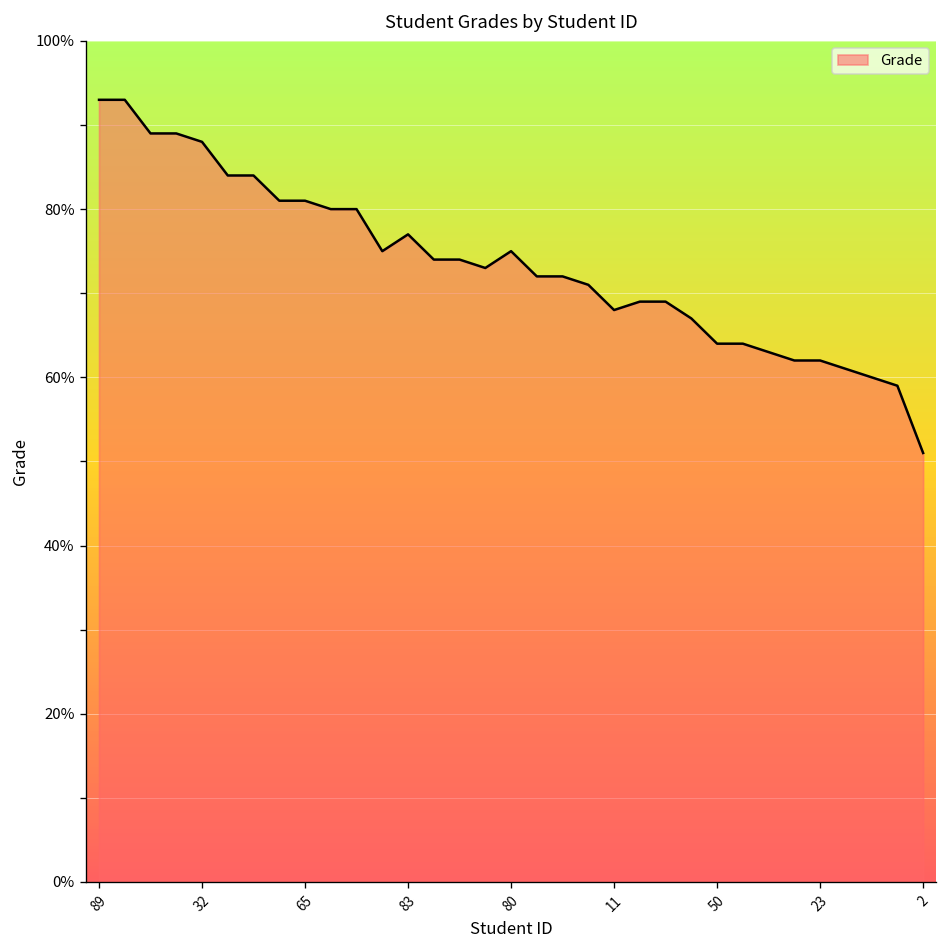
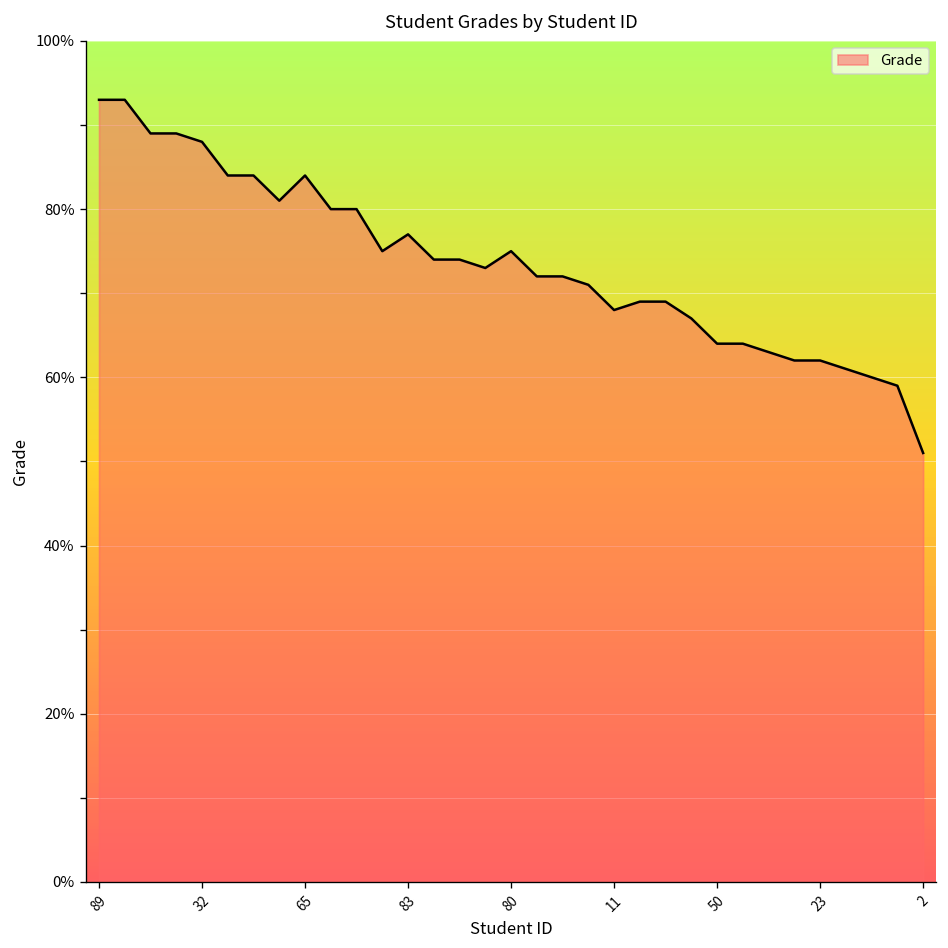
65: 81% -> 84%
